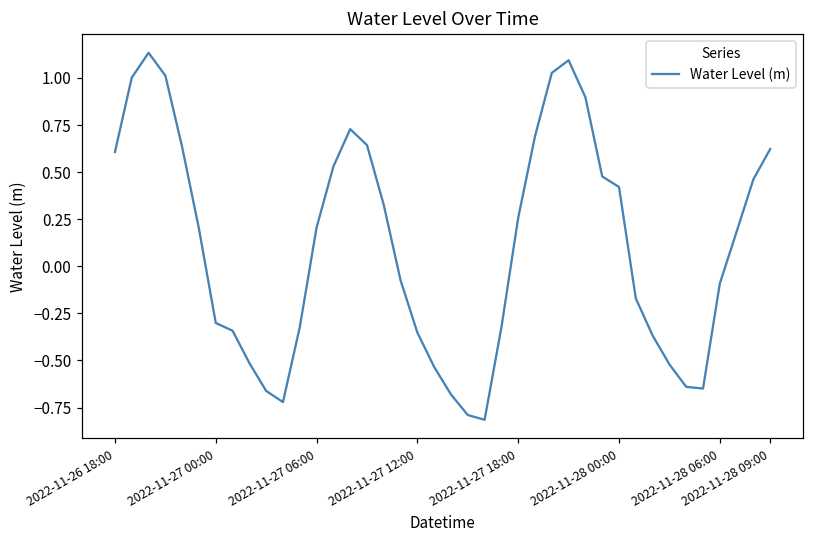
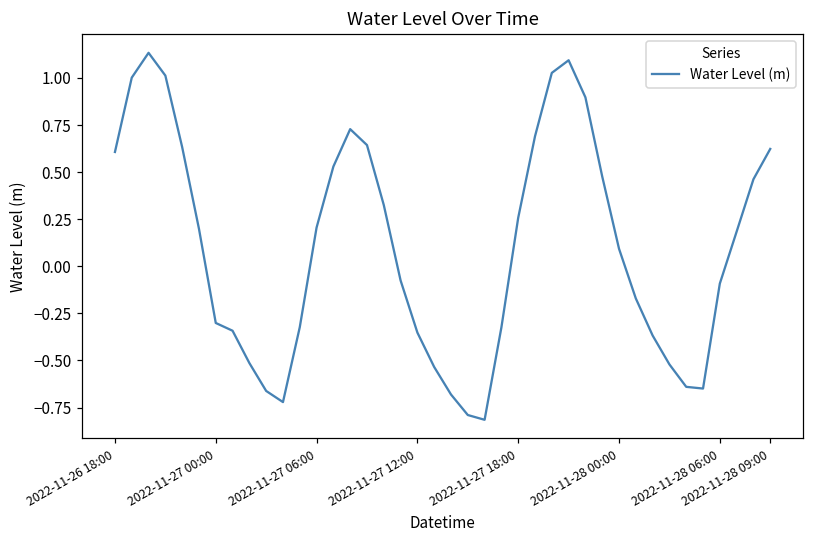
2022-11-28 00:00: 0.42 -> 0.09
